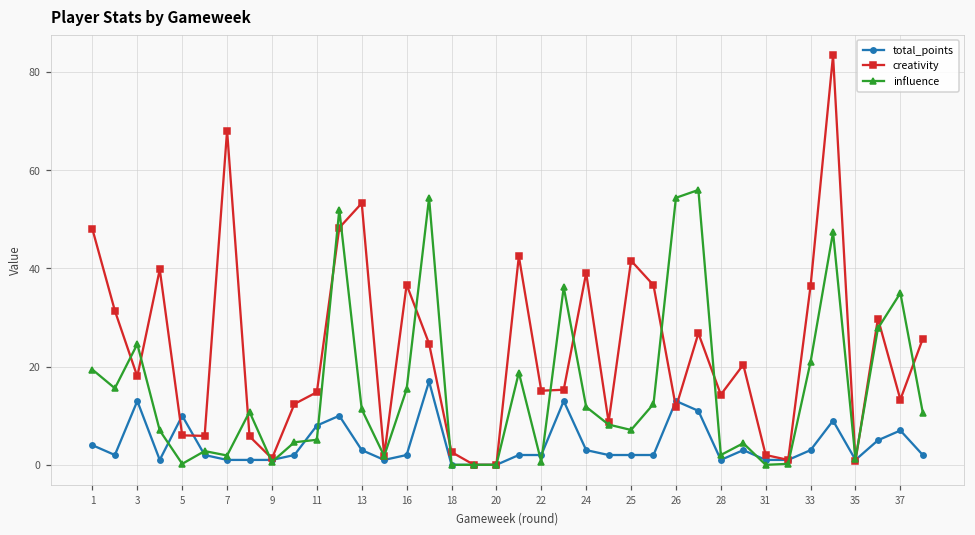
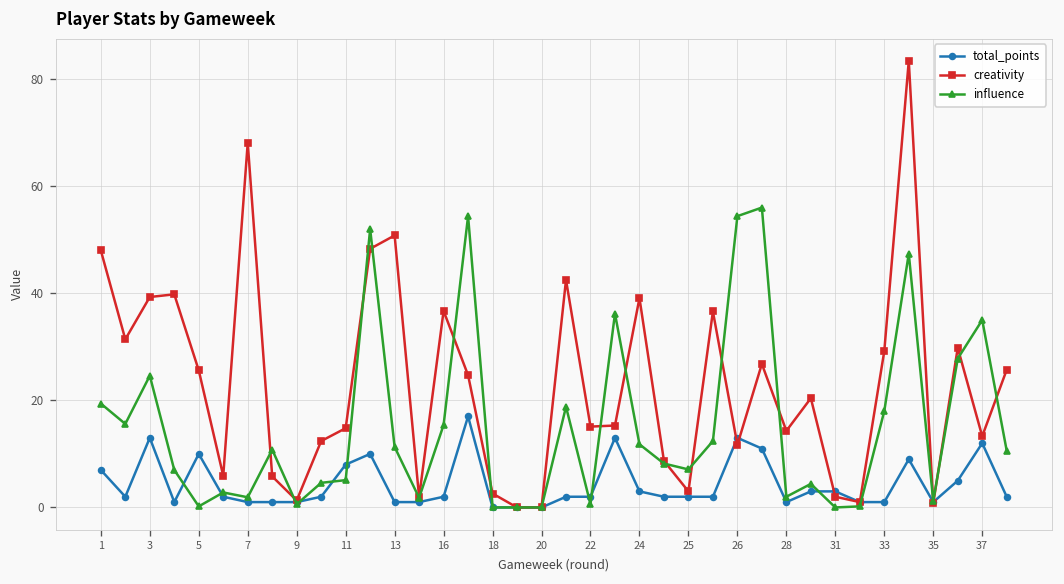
total_points, 1: 4 -> 7
creativity, 3: 18 -> 39
creativity, 5: 6 -> 26
total_points, 13: 3 -> 1
creativity, 13: 53 -> 51
creativity, 25: 42 -> 3
total_points, 31: 1 -> 3
total_points, 33: 3 -> 1
creativity, 33: 37 -> 29
influence, 33: 21 -> 18
total_points, 37: 7 -> 12
